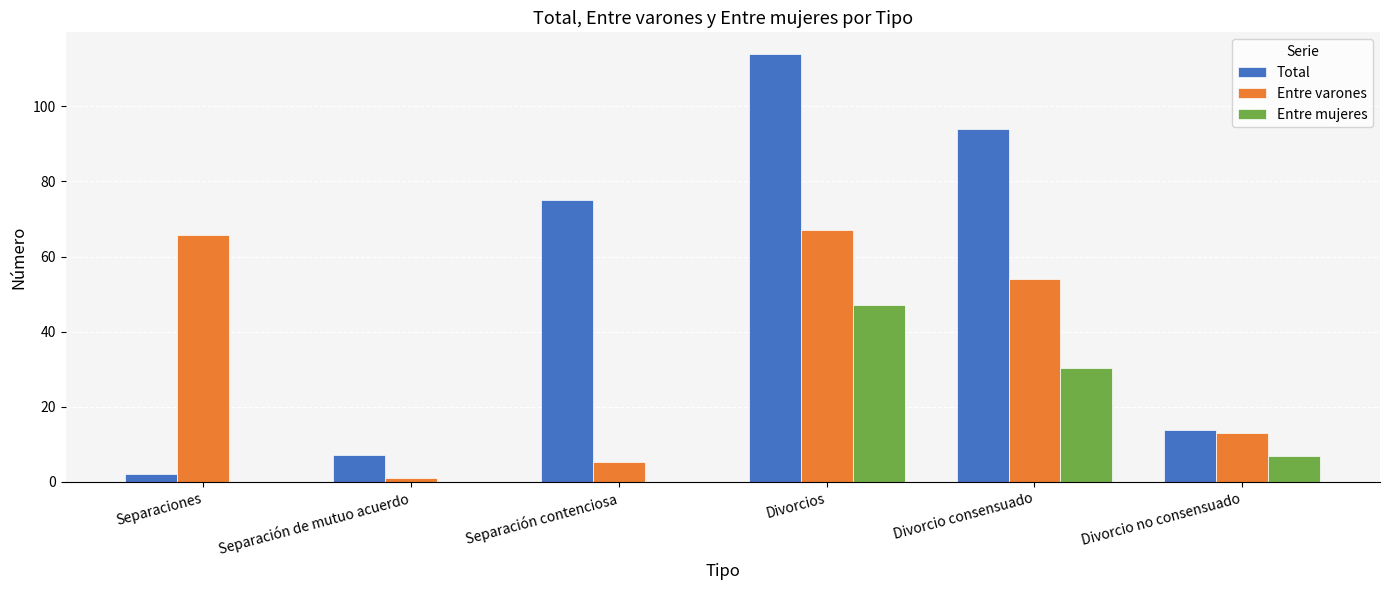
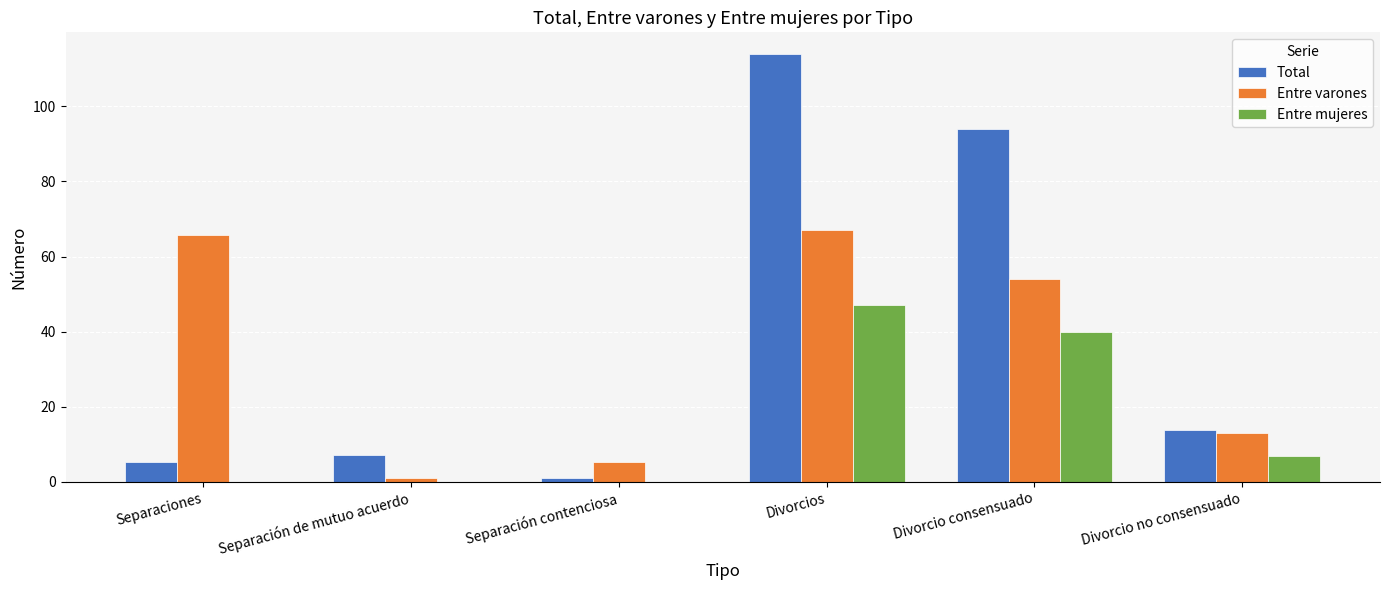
Total, Separaciones: 2 -> 5
Total, Separación contenciosa: 75 -> 1
Entre mujeres, Divorcio consensuado: 30 -> 40
